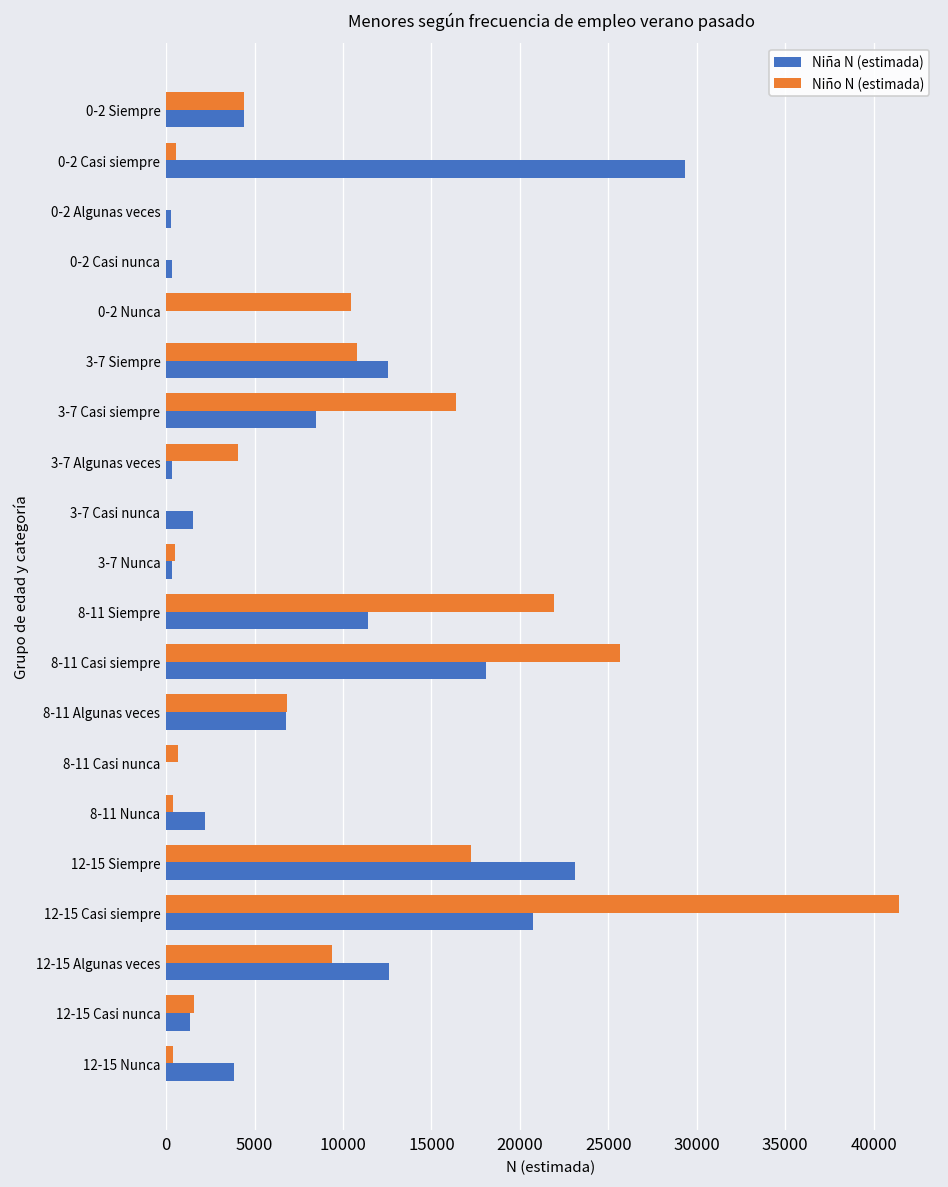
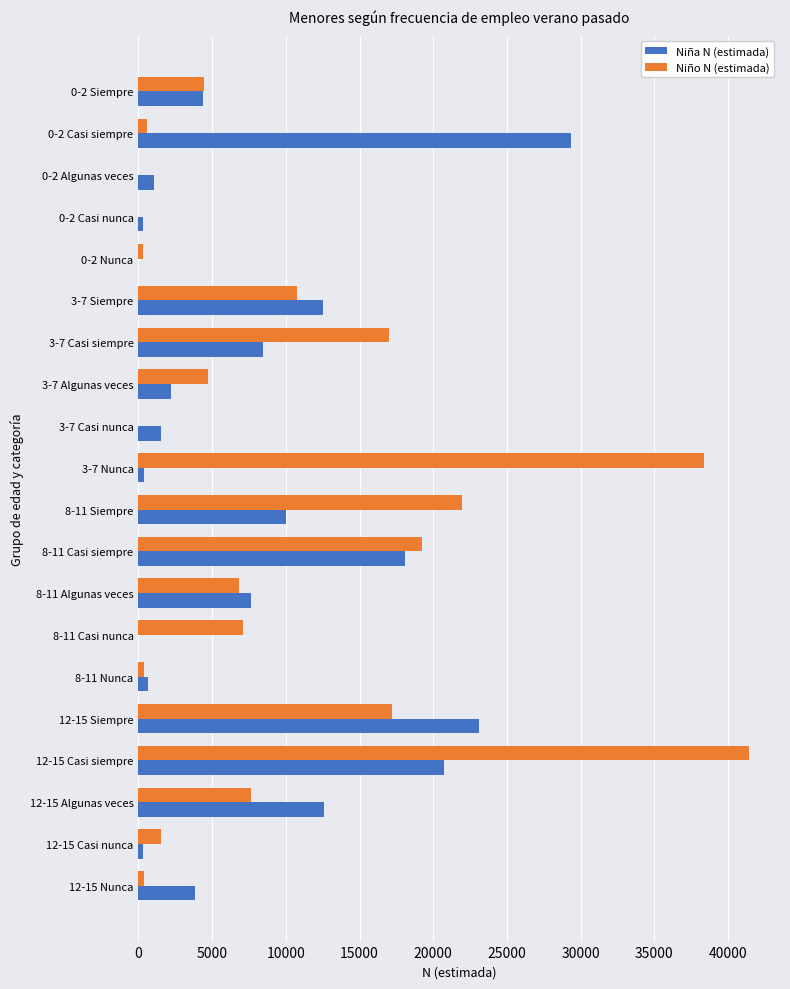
Niña N (estimada), 0-2 Algunas veces: 300 -> 1100
Niño N (estimada), 0-2 Nunca: 10500 -> 300
Niño N (estimada), 3-7 Casi siempre: 16400 -> 17000
Niño N (estimada), 3-7 Algunas veces: 4100 -> 4700
Niña N (estimada), 3-7 Algunas veces: 300 -> 2200
Niño N (estimada), 3-7 Nunca: 500 -> 38400
Niña N (estimada), 8-11 Siempre: 11400 -> 10000
Niño N (estimada), 8-11 Casi siempre: 25600 -> 19200
Niña N (estimada), 8-11 Algunas veces: 6800 -> 7600
Niño N (estimada), 8-11 Casi nunca: 700 -> 7100
Niña N (estimada), 8-11 Nunca: 2200 -> 700
Niño N (estimada), 12-15 Algunas veces: 9400 -> 7600
Niña N (estimada), 12-15 Casi nunca: 1400 -> 300
